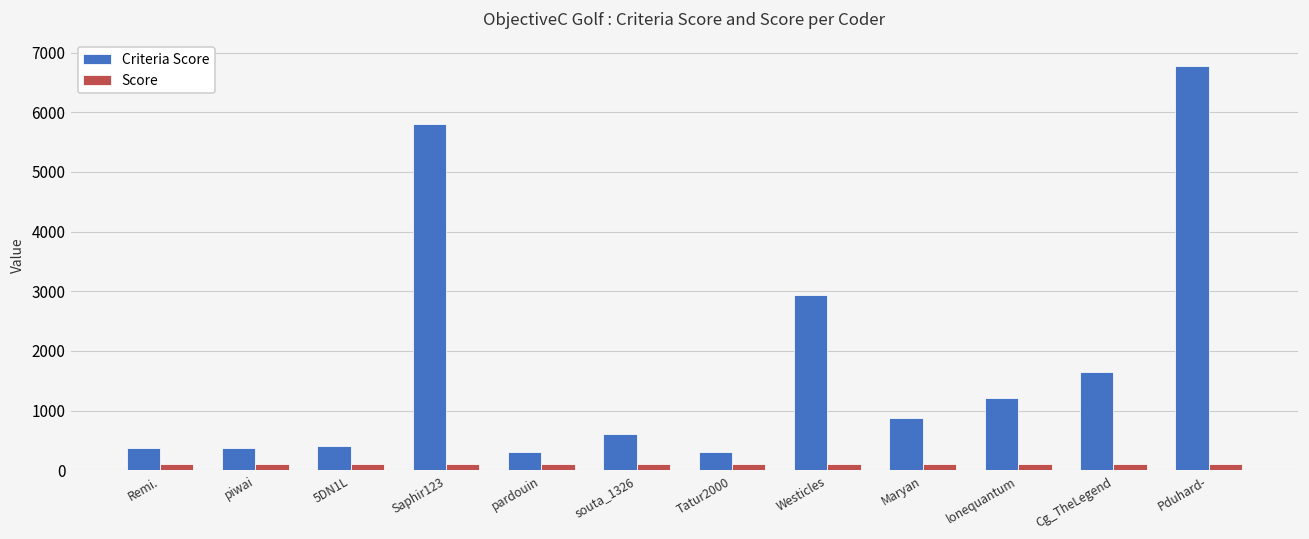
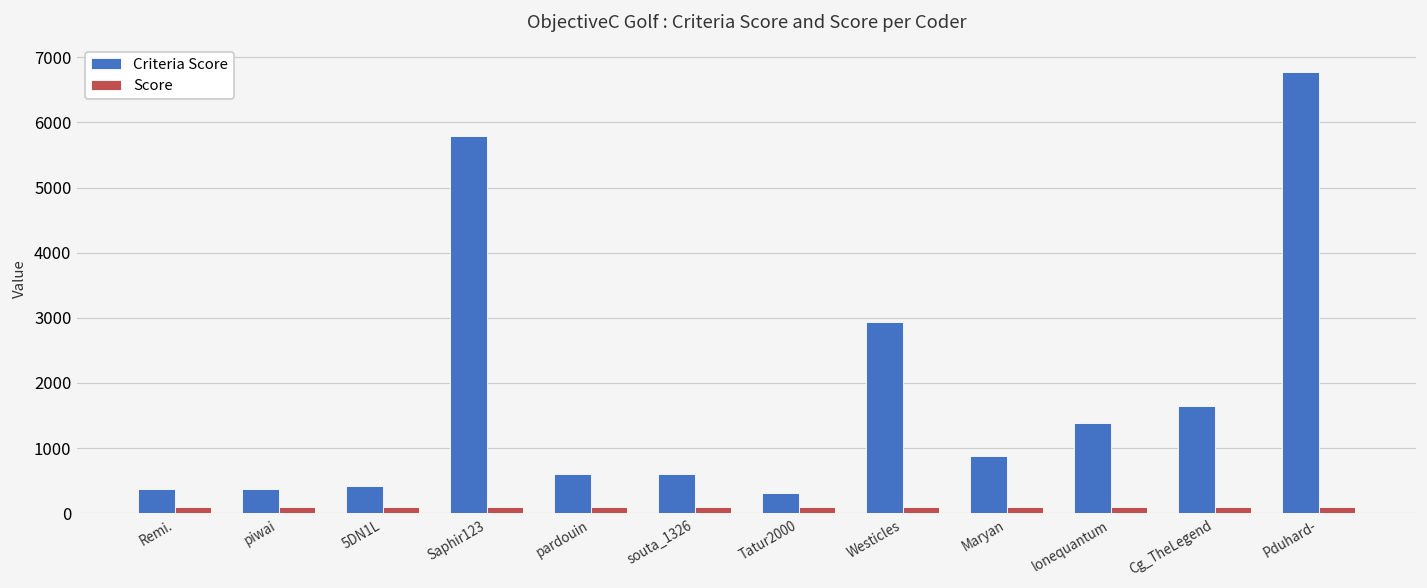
Criteria Score, pardouin: 300 -> 600
Criteria Score, lonequantum: 1200 -> 1400
